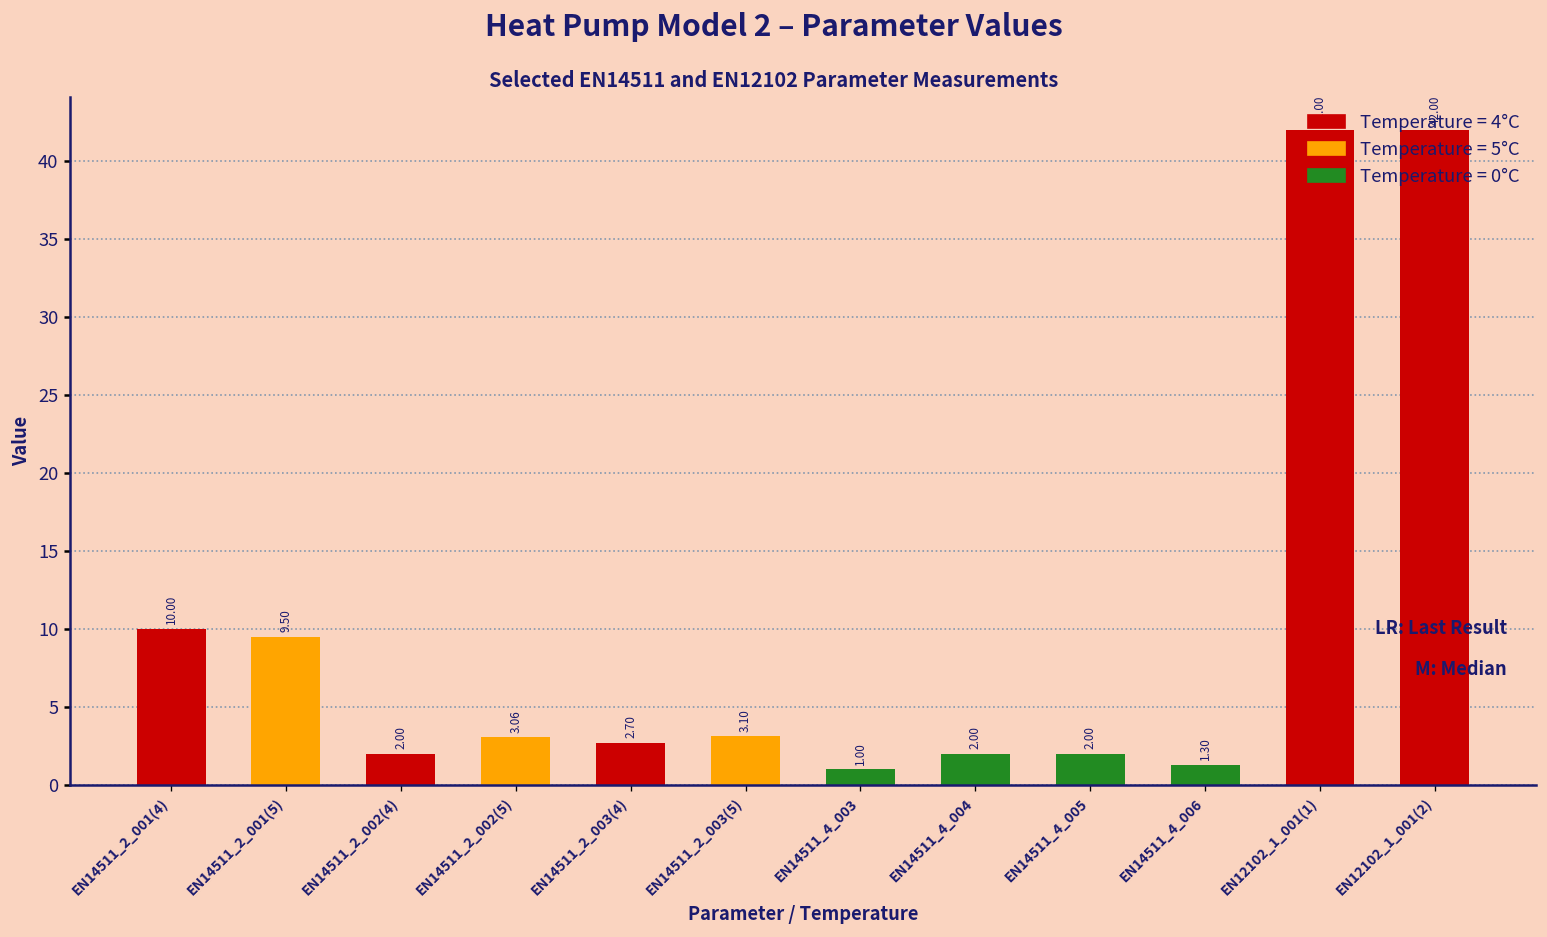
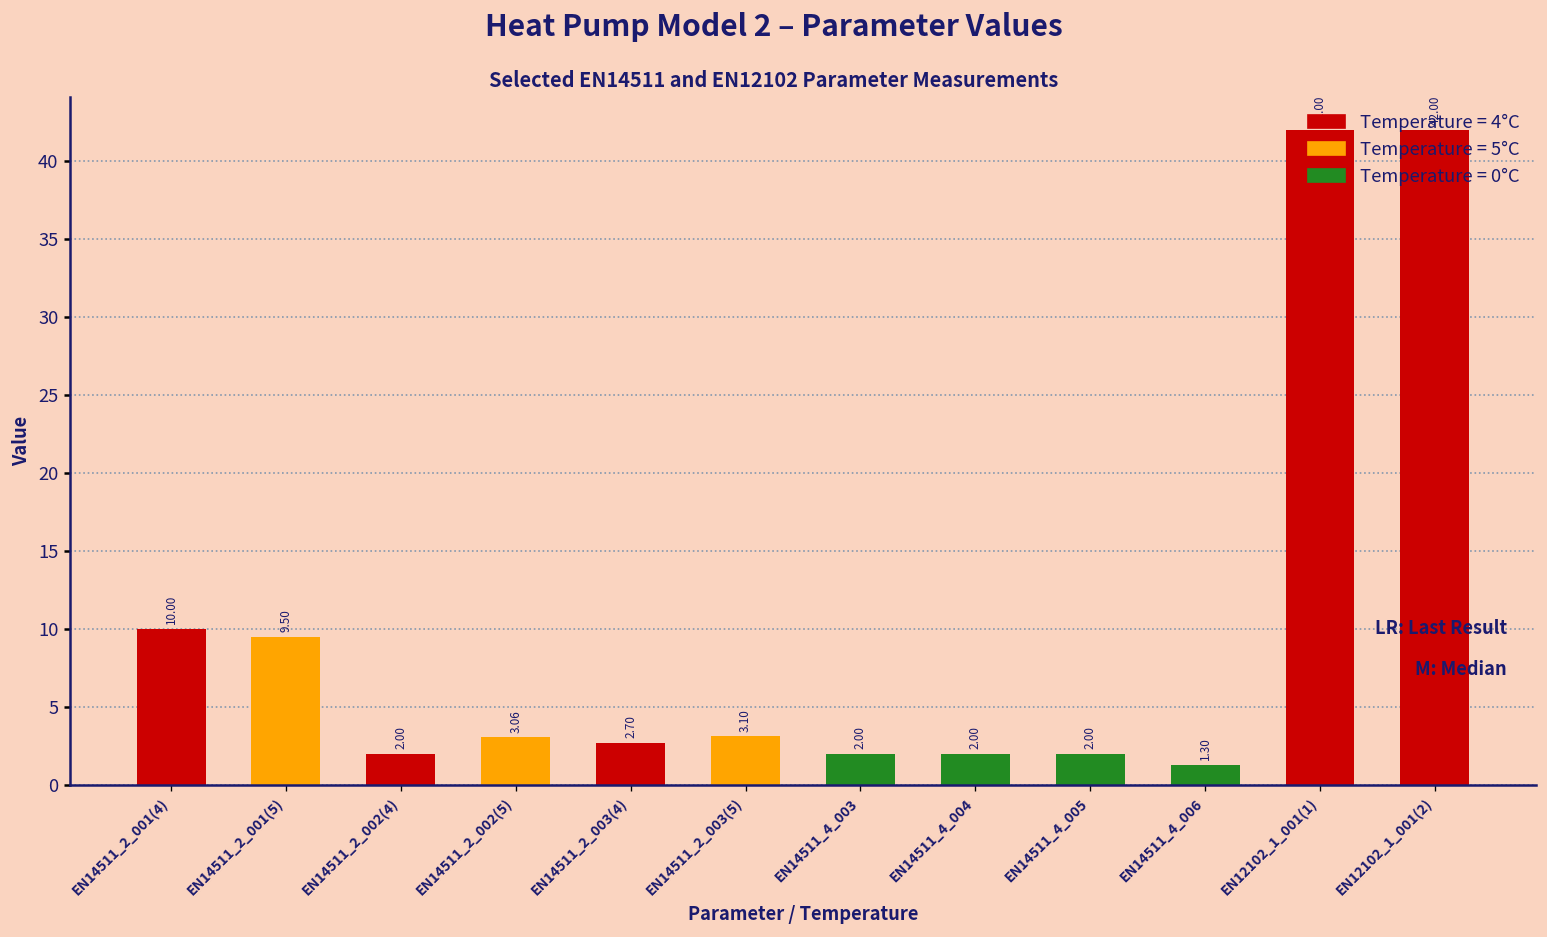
EN14511_4_003: 1.00 -> 2.00
